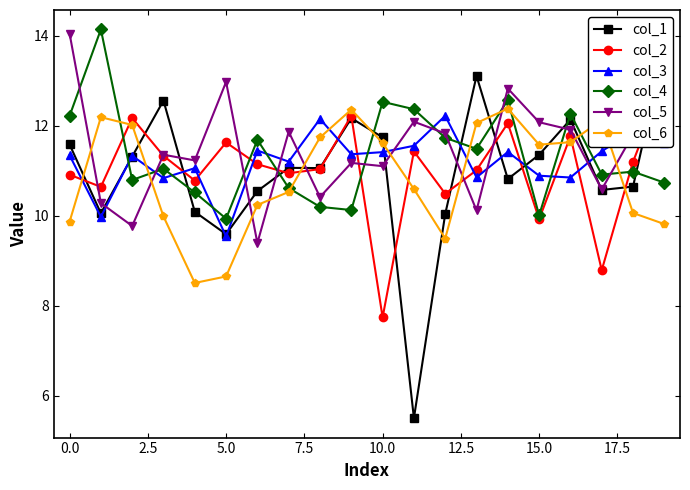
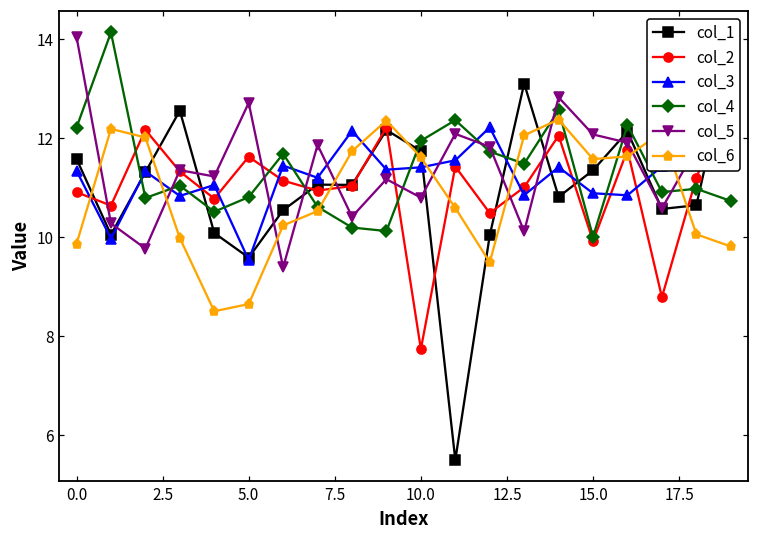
col_4, 5.0: 9.9 -> 10.8
col_5, 5.0: 13.0 -> 12.7
col_4, 10.0: 12.5 -> 11.9
col_5, 10.0: 11.1 -> 10.8
